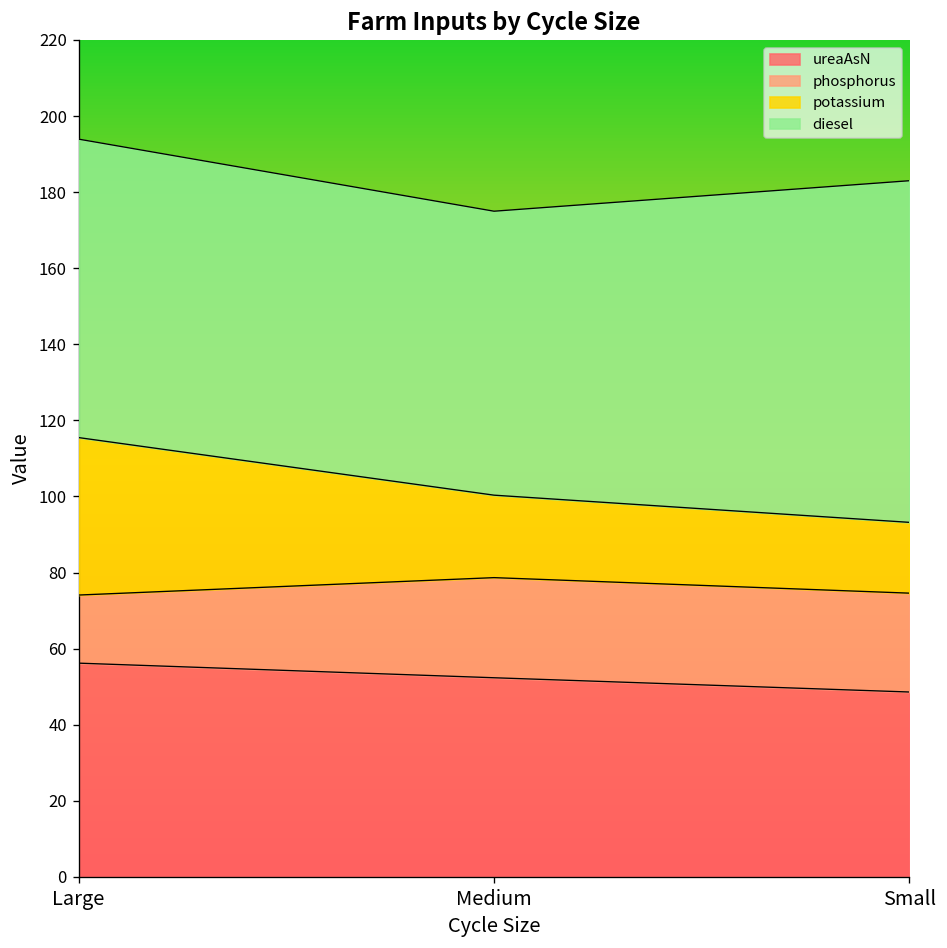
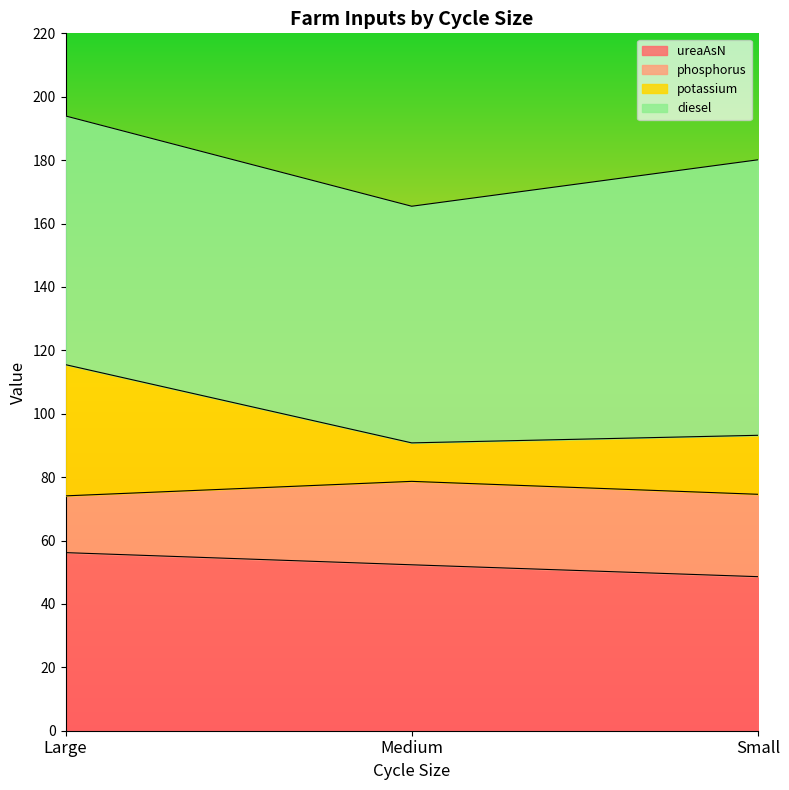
potassium, Medium: 22 -> 12
diesel, Small: 90 -> 87
